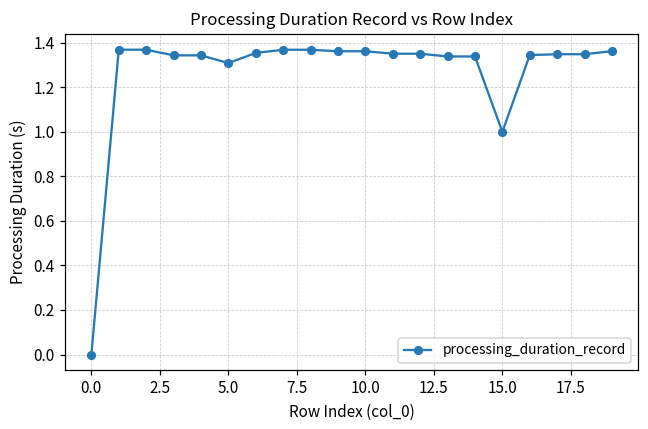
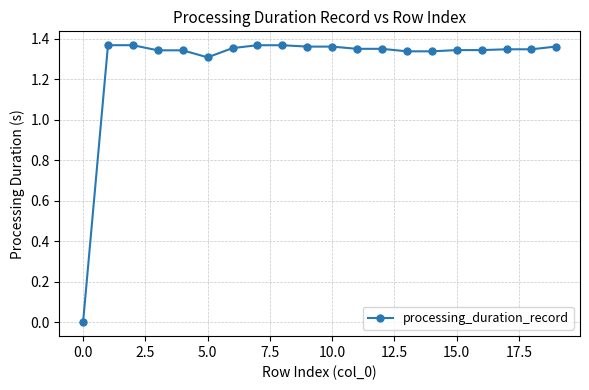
15.0: 1.00 -> 1.34
